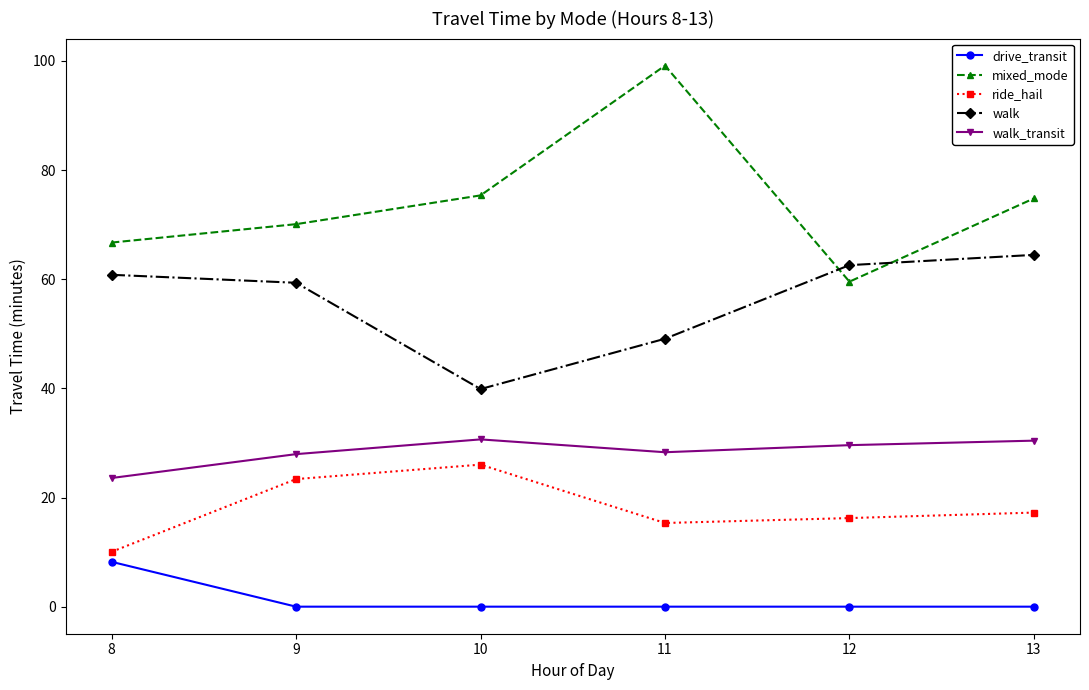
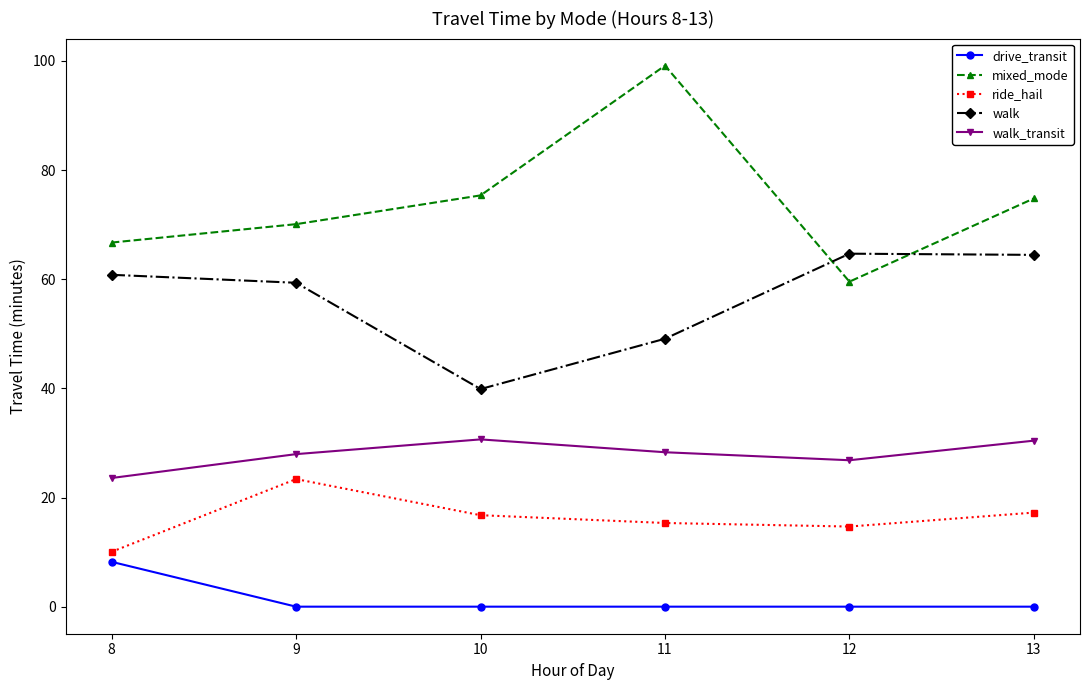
ride_hail, 10: 26 -> 17
ride_hail, 12: 16 -> 15
walk, 12: 63 -> 65
walk_transit, 12: 30 -> 27
